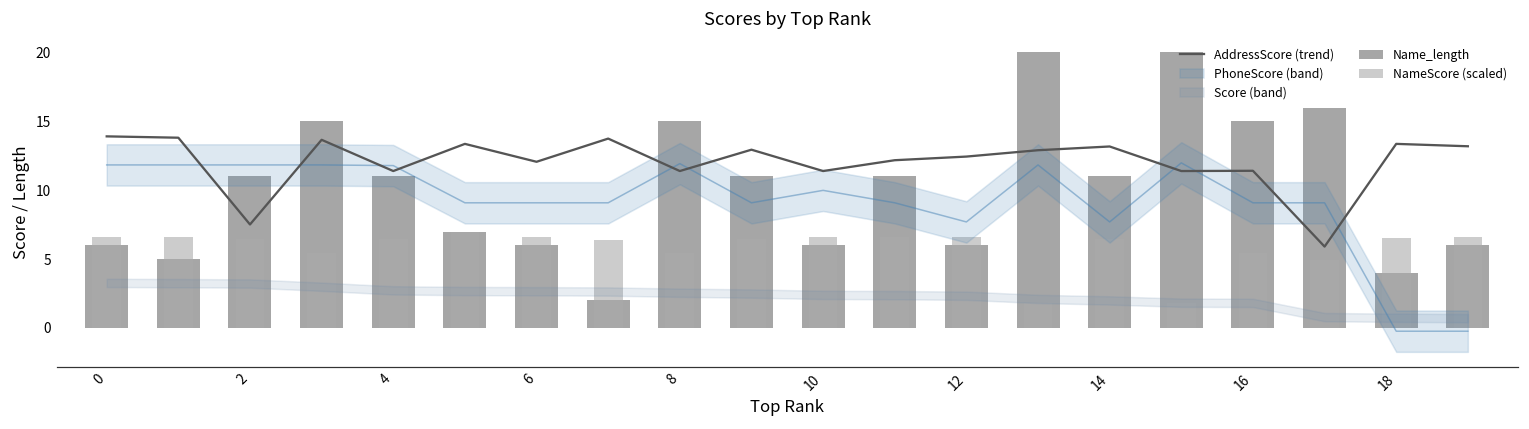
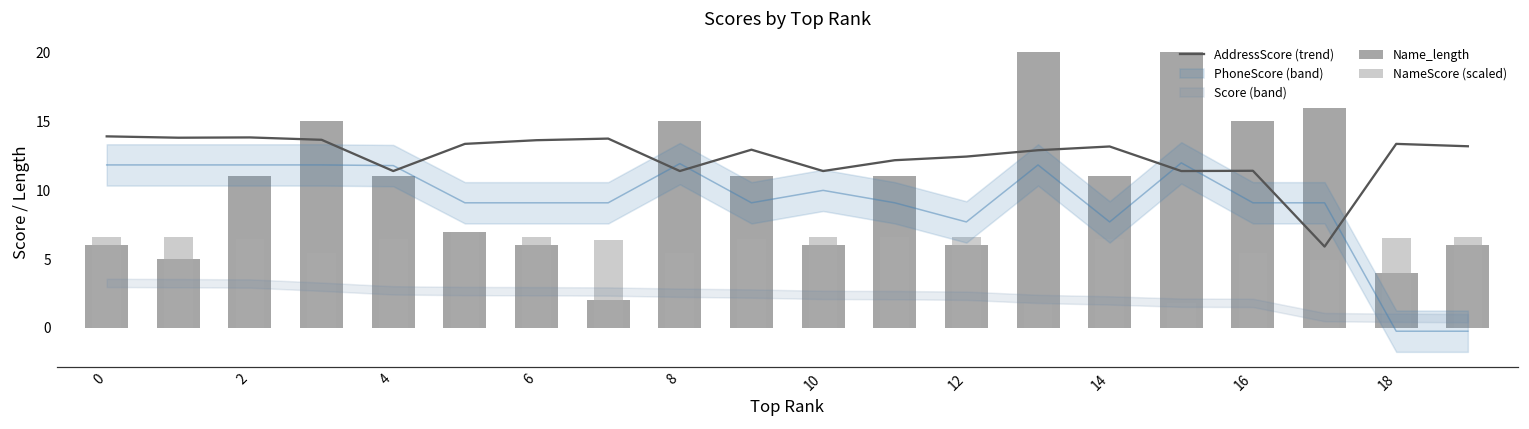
AddressScore (trend), 2: 7.5 -> 13.8
AddressScore (trend), 6: 12.1 -> 13.6
